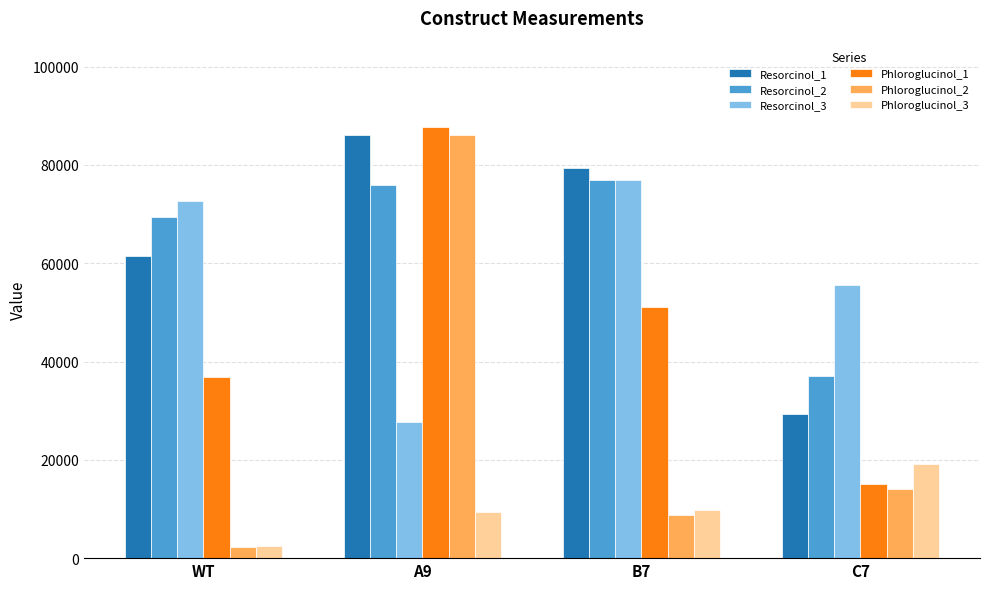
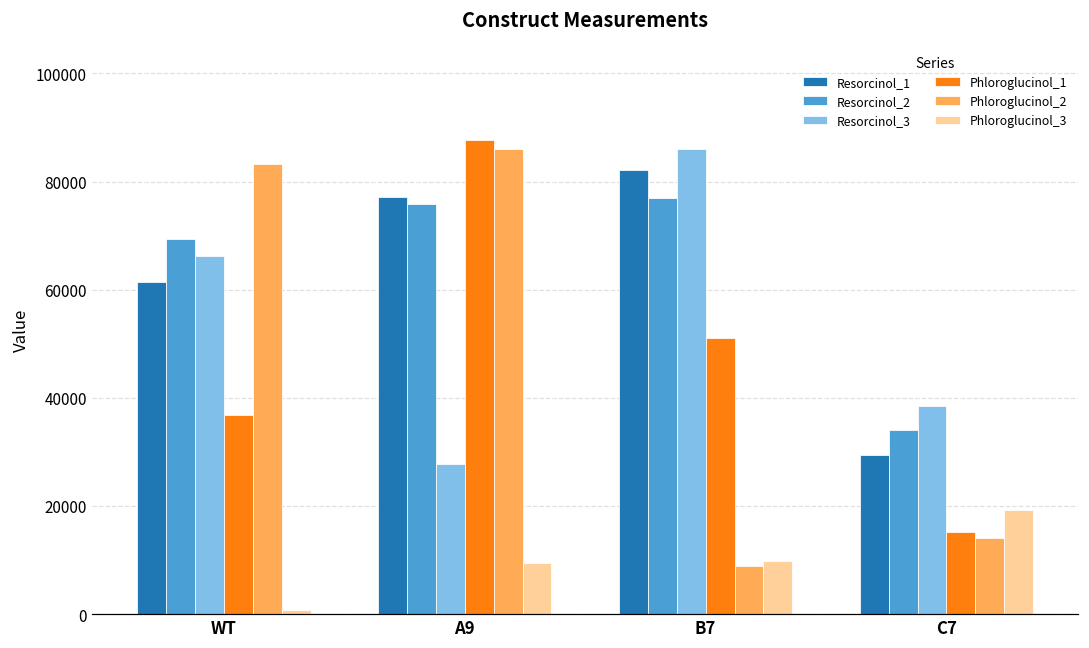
Resorcinol_3, WT: 73000 -> 66000
Phloroglucinol_2, WT: 2000 -> 83000
Phloroglucinol_3, WT: 3000 -> 1000
Resorcinol_1, A9: 86000 -> 77000
Resorcinol_1, B7: 79000 -> 82000
Resorcinol_3, B7: 77000 -> 86000
Resorcinol_2, C7: 37000 -> 34000
Resorcinol_3, C7: 56000 -> 39000
